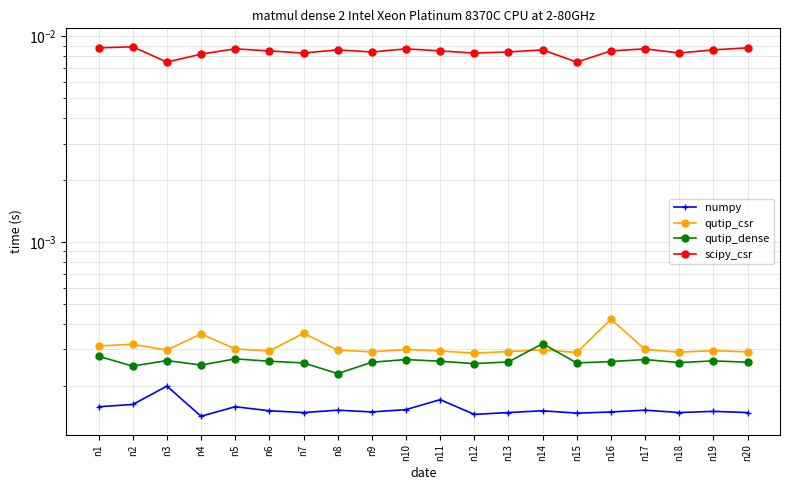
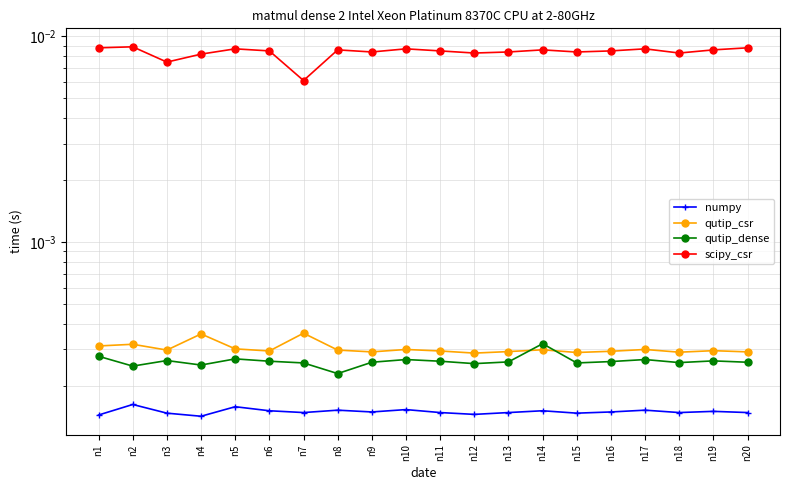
numpy, n1: 0.00016 -> 0.00014
numpy, n3: 0.00020 -> 0.00015
scipy_csr, n7: 0.0083 -> 0.0061
numpy, n11: 0.00017 -> 0.00015
scipy_csr, n15: 0.0075 -> 0.0084
qutip_csr, n16: 0.00042 -> 0.00029
